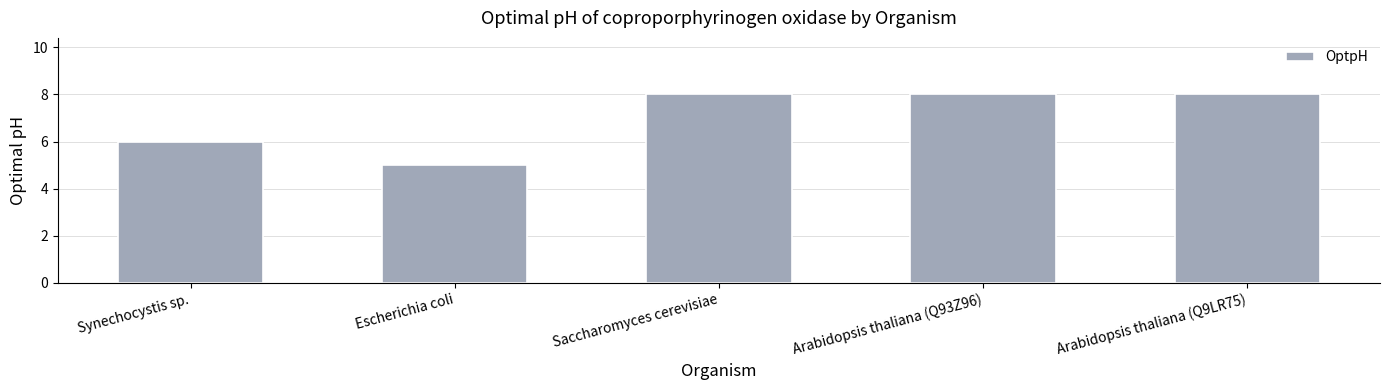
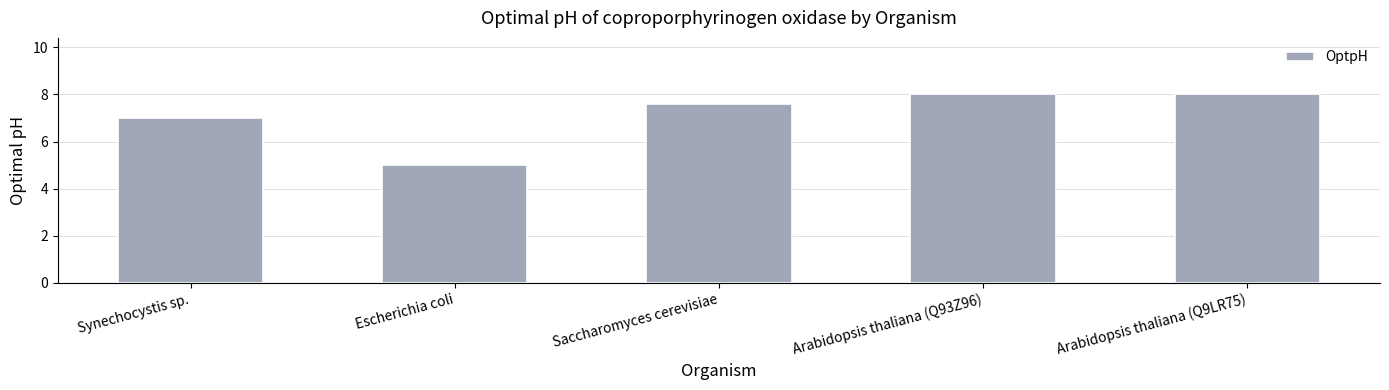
Synechocystis sp.: 6 -> 7
Saccharomyces cerevisiae: 8.0 -> 7.6
